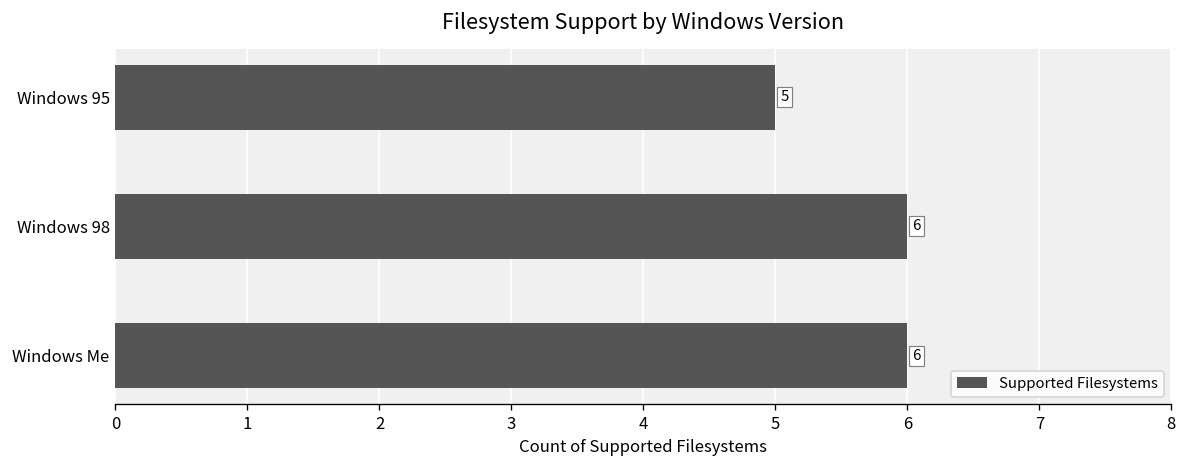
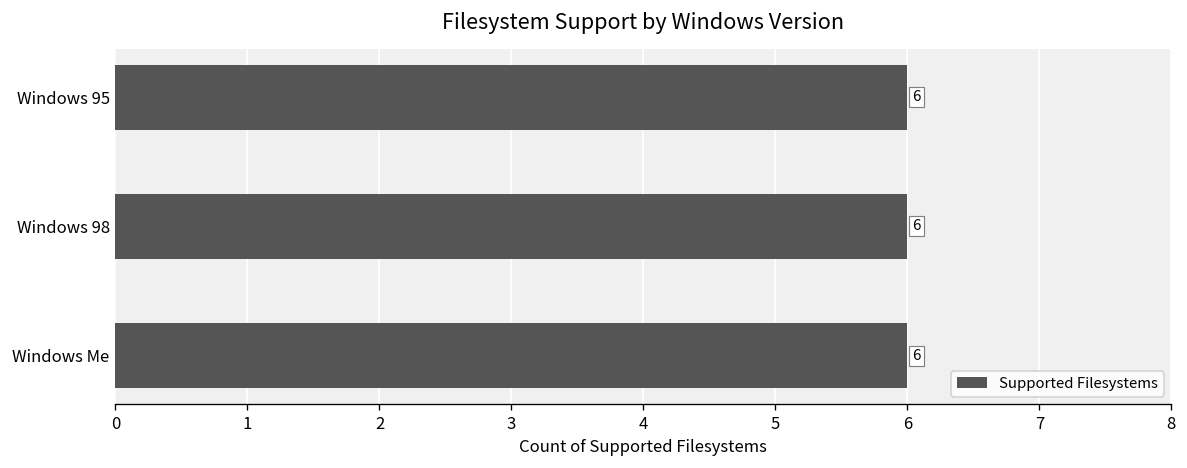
Windows 95: 5 -> 6
